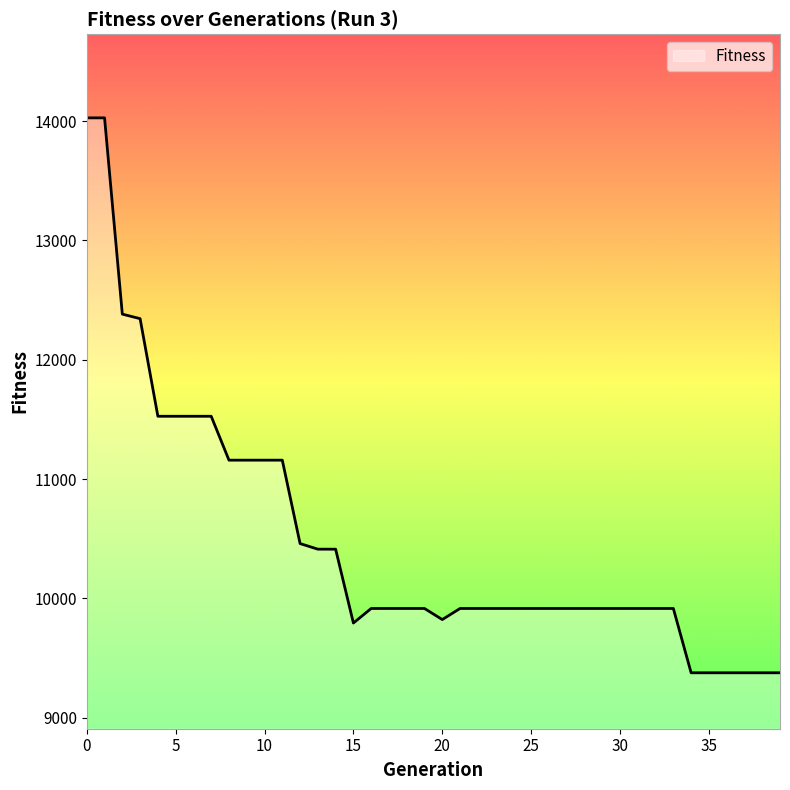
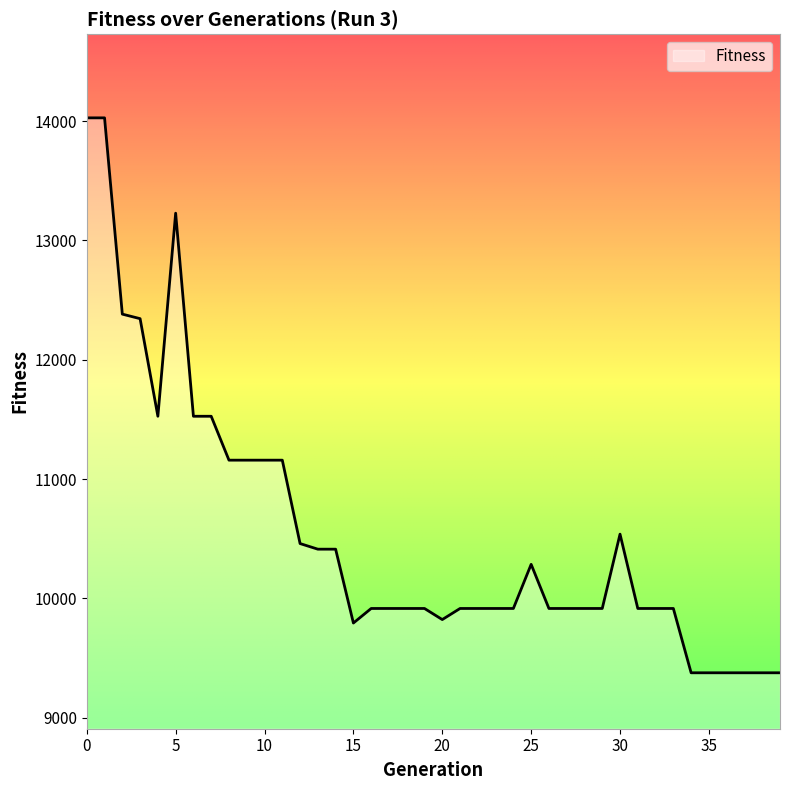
5: 11530 -> 13230
25: 9920 -> 10290
30: 9920 -> 10540
